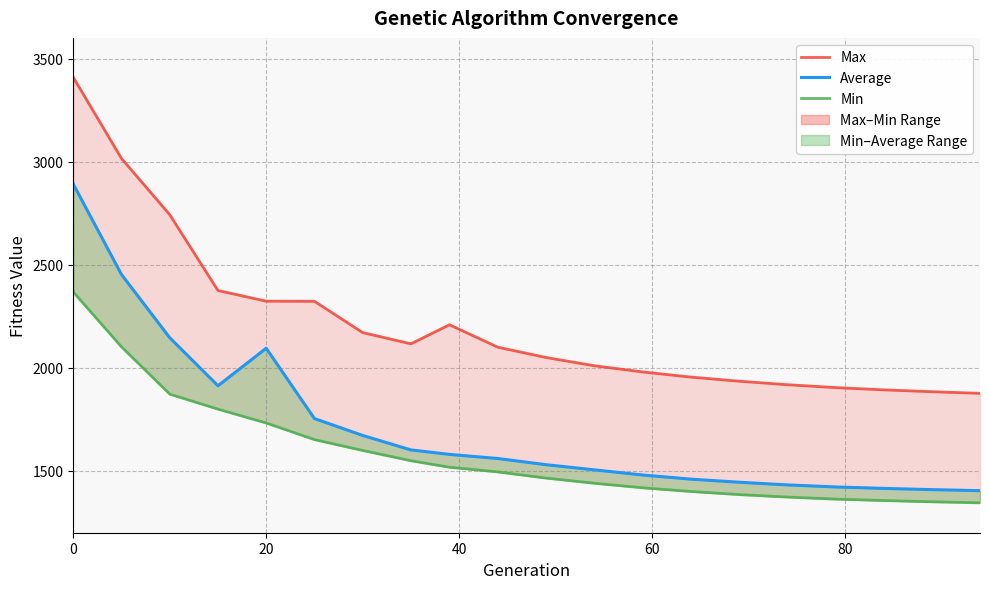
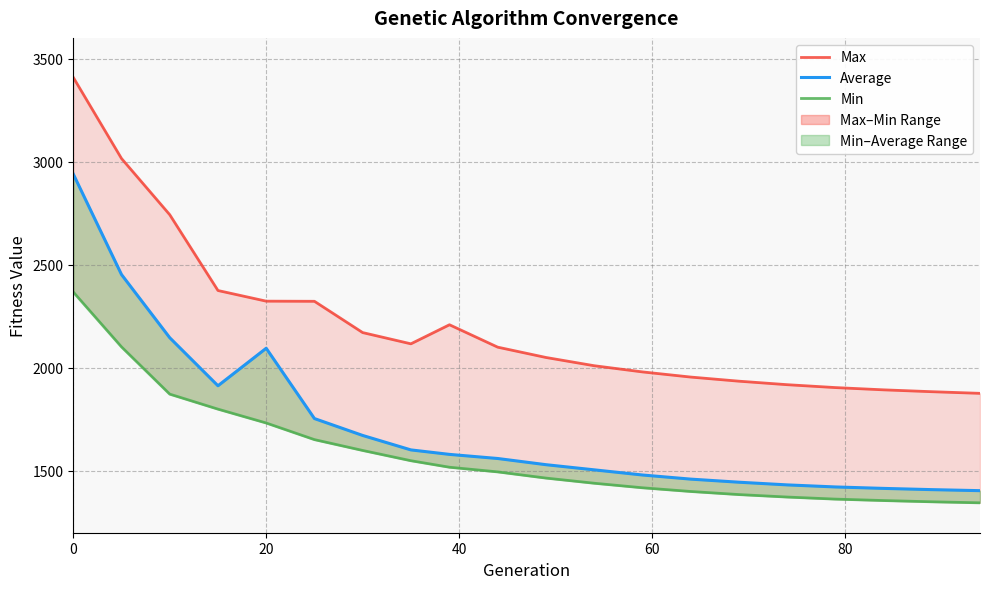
Average, 0: 2890 -> 2940
